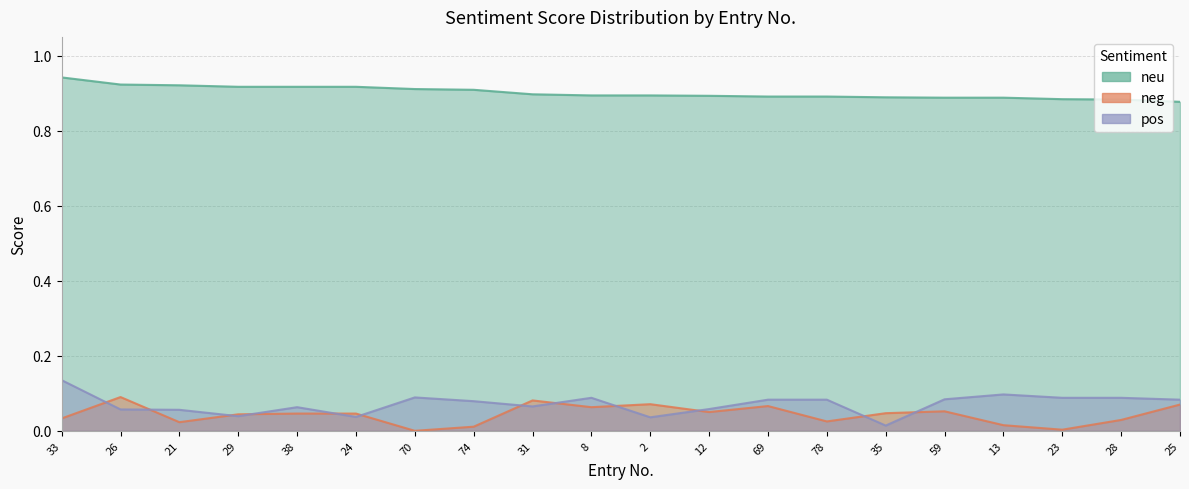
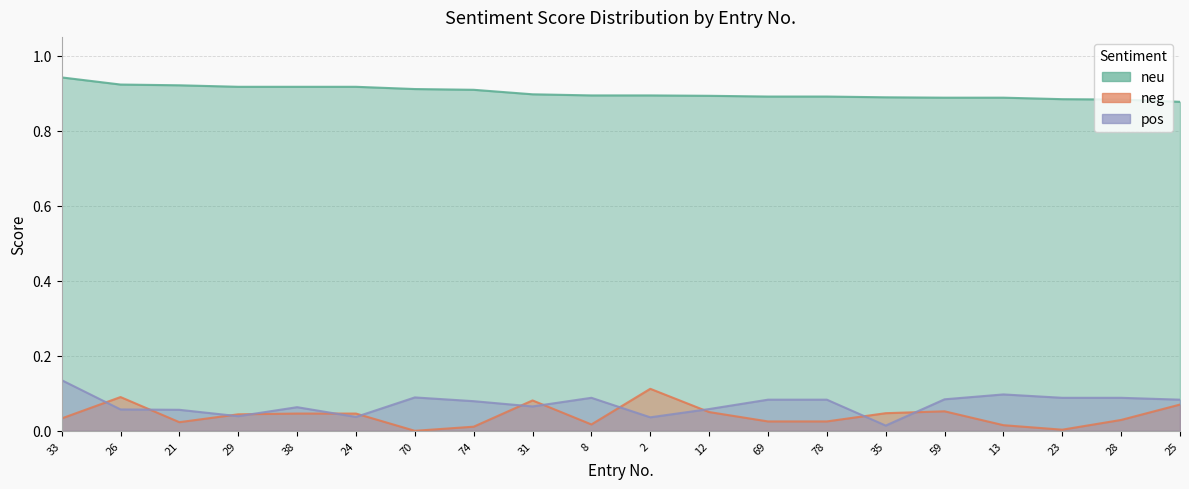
neg, 8: 0.06 -> 0.02
neg, 2: 0.07 -> 0.11
neg, 69: 0.07 -> 0.03
